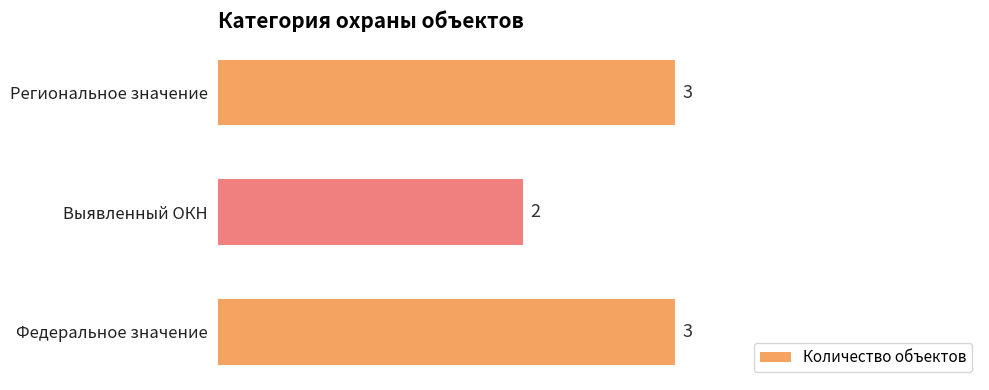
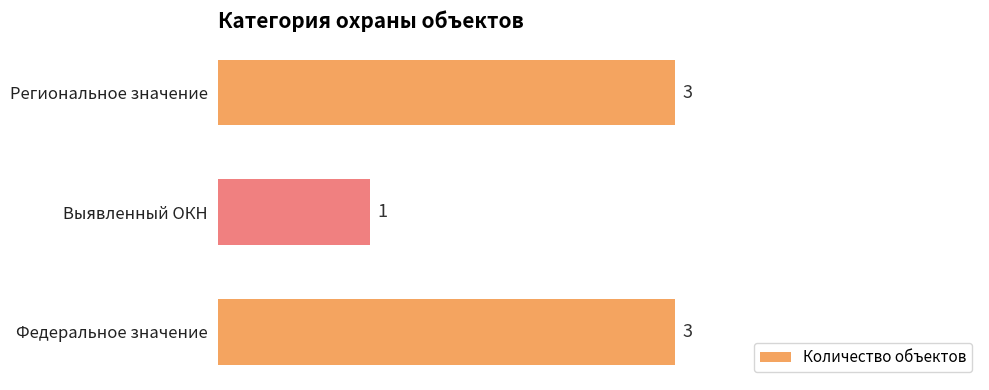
Выявленный ОКН: 2 -> 1
